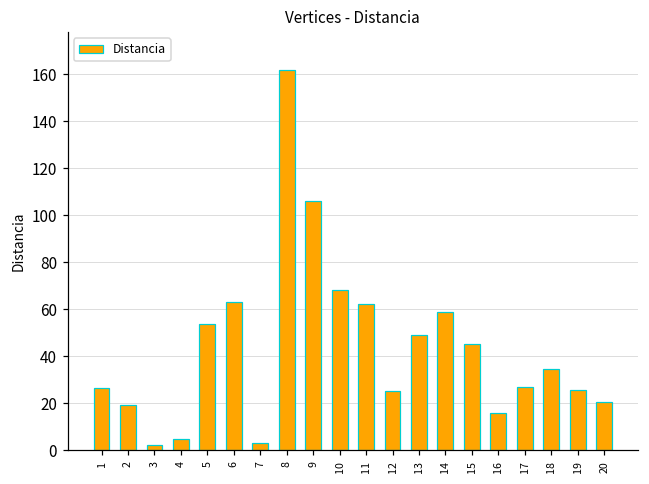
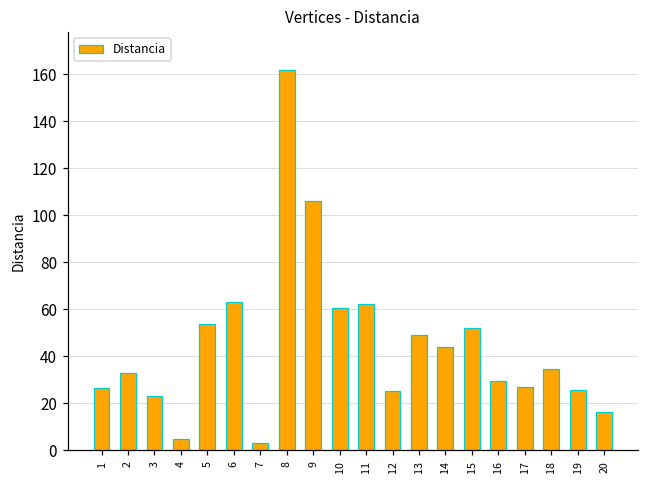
2: 19 -> 33
3: 2 -> 23
10: 68 -> 60
14: 59 -> 44
15: 45 -> 52
16: 16 -> 29
20: 21 -> 16
